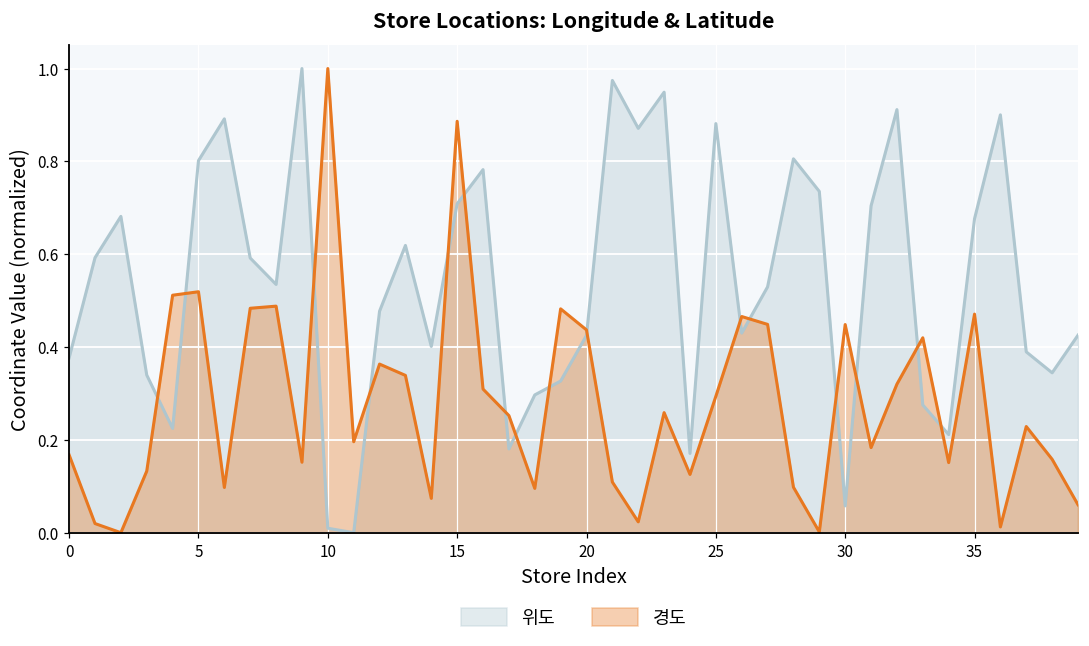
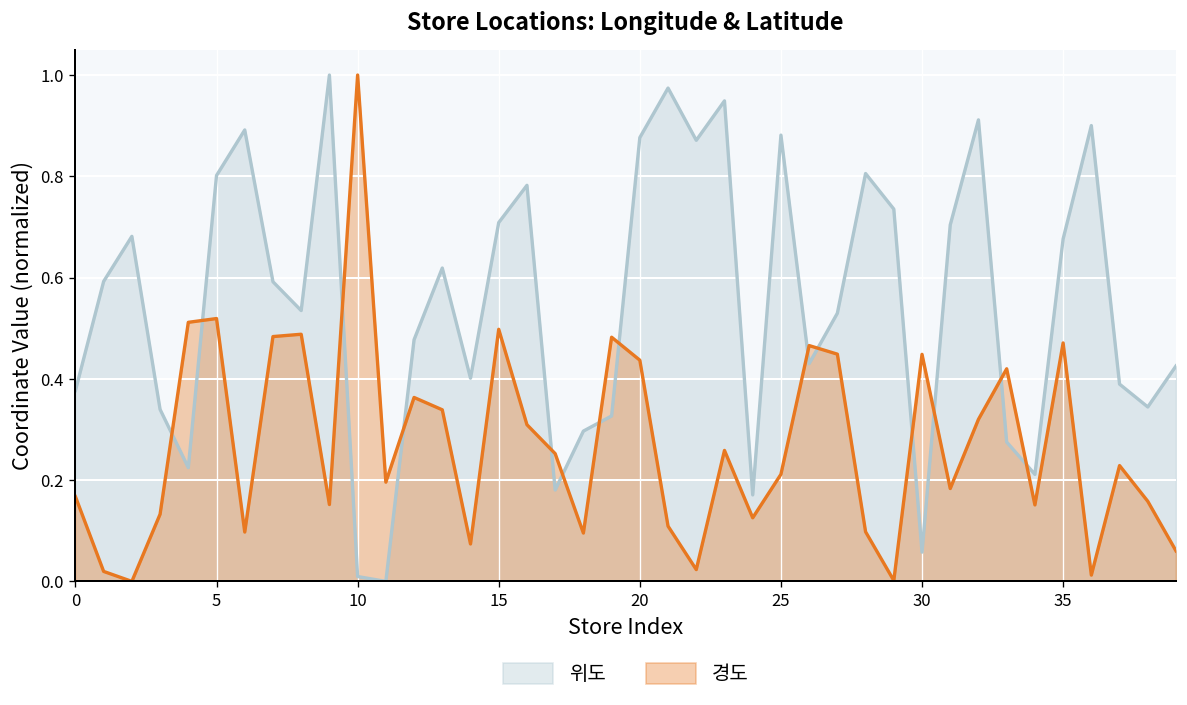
경도, 15: 0.89 -> 0.50
위도, 20: 0.43 -> 0.88
경도, 25: 0.29 -> 0.21
